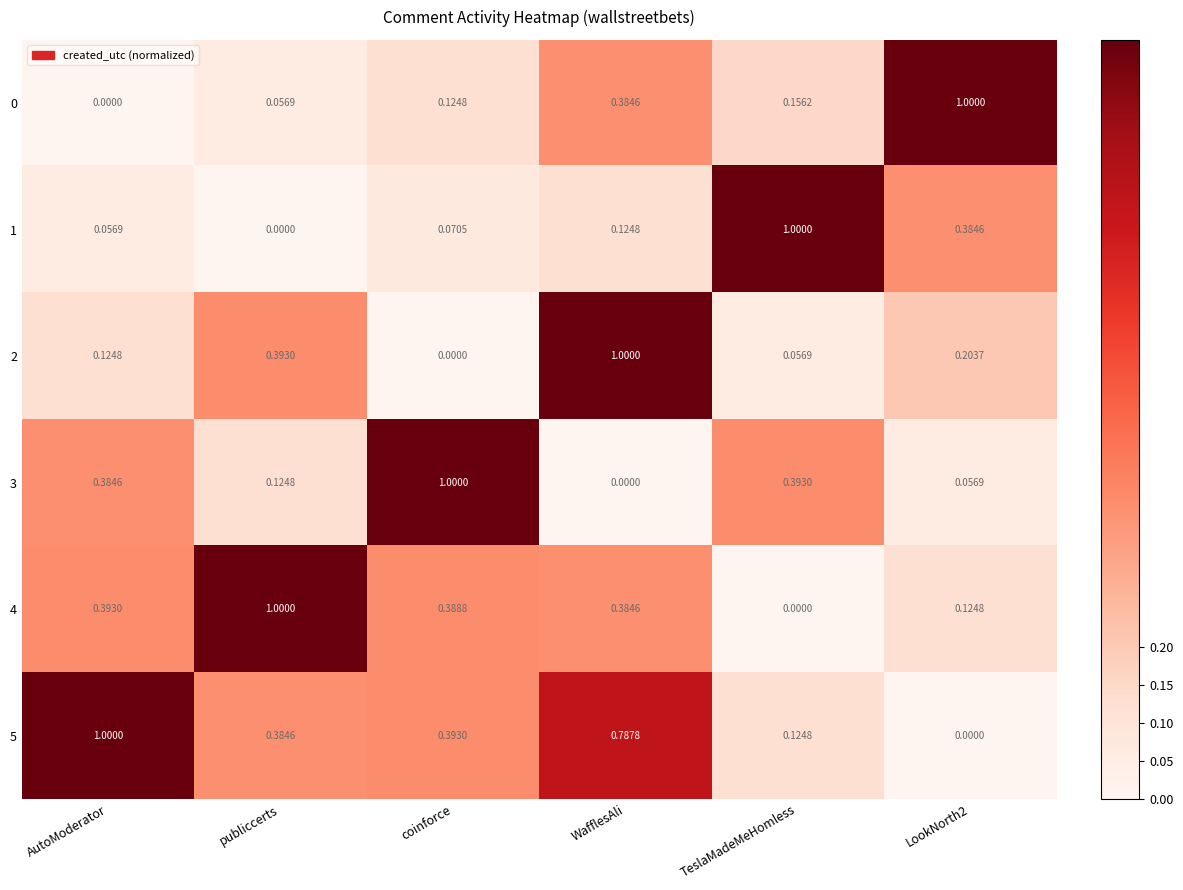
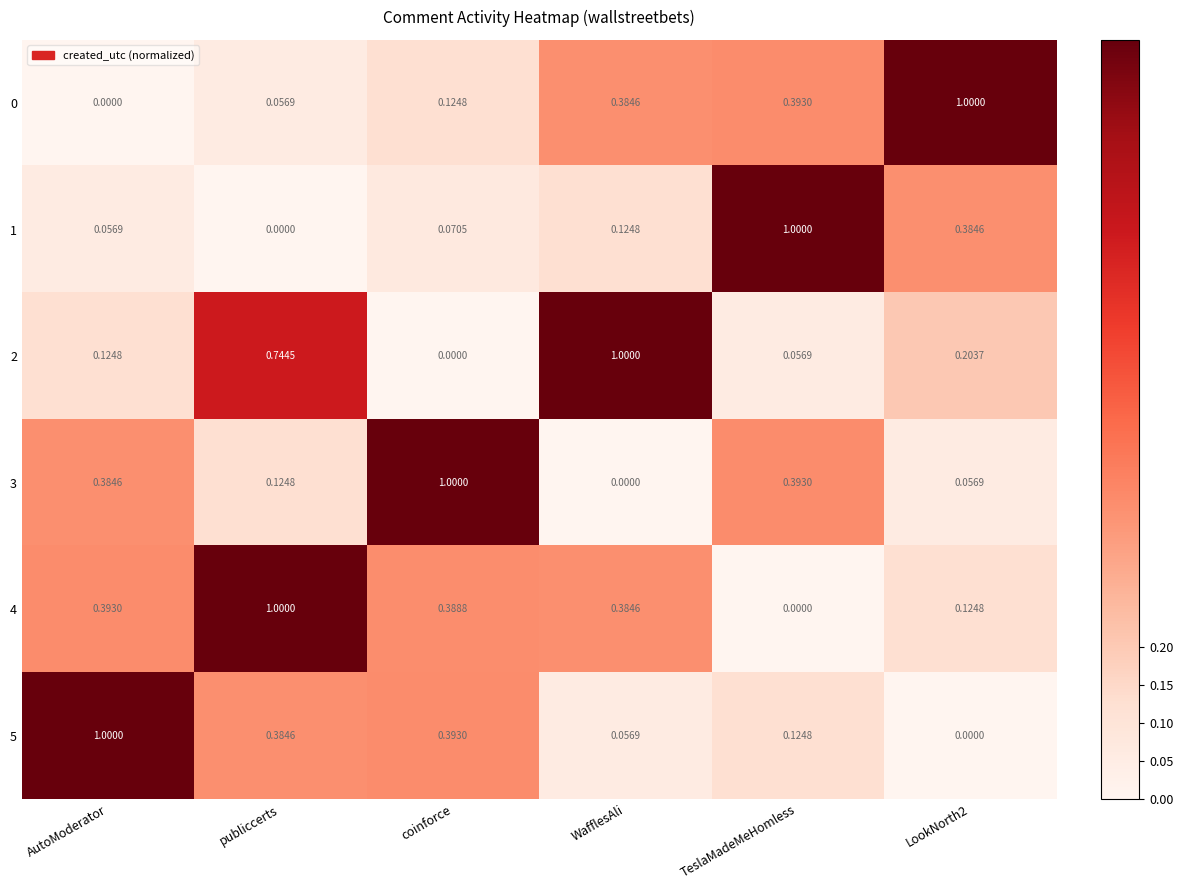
0, TeslaMadeMeHomless: 0.1562 -> 0.3930
2, publiccerts: 0.3930 -> 0.7445
5, WafflesAli: 0.7878 -> 0.0569
